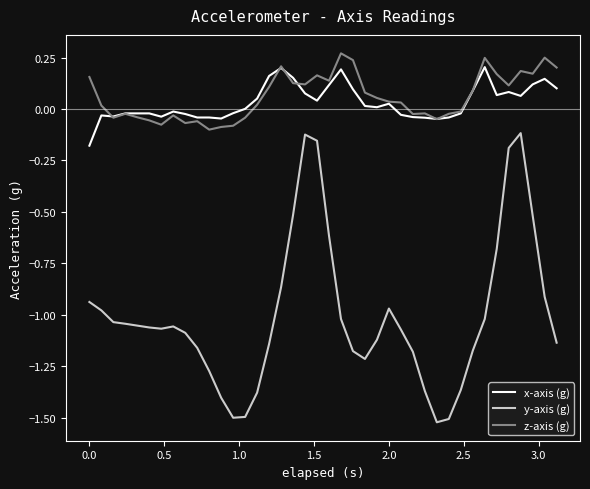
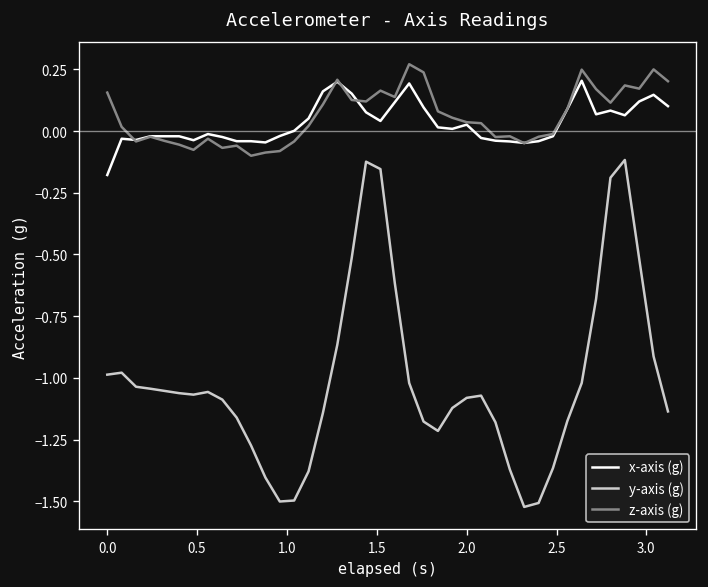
y-axis (g), 0.0: -0.94 -> -0.99
y-axis (g), 2.0: -0.97 -> -1.08
